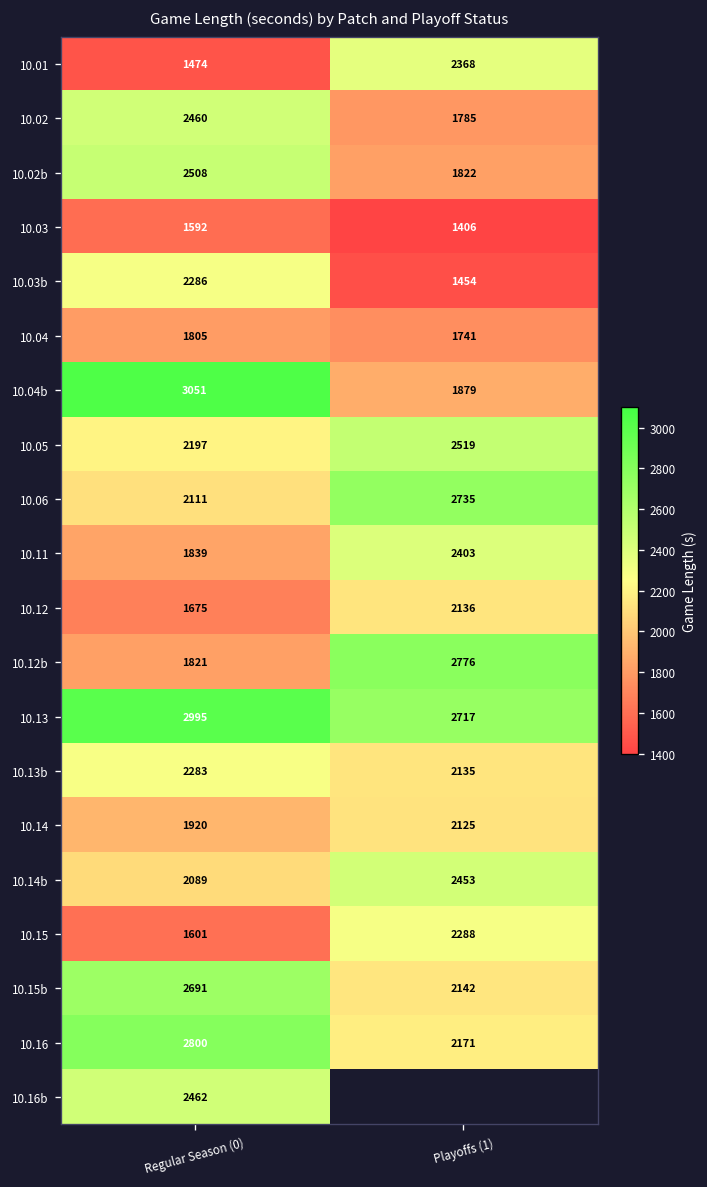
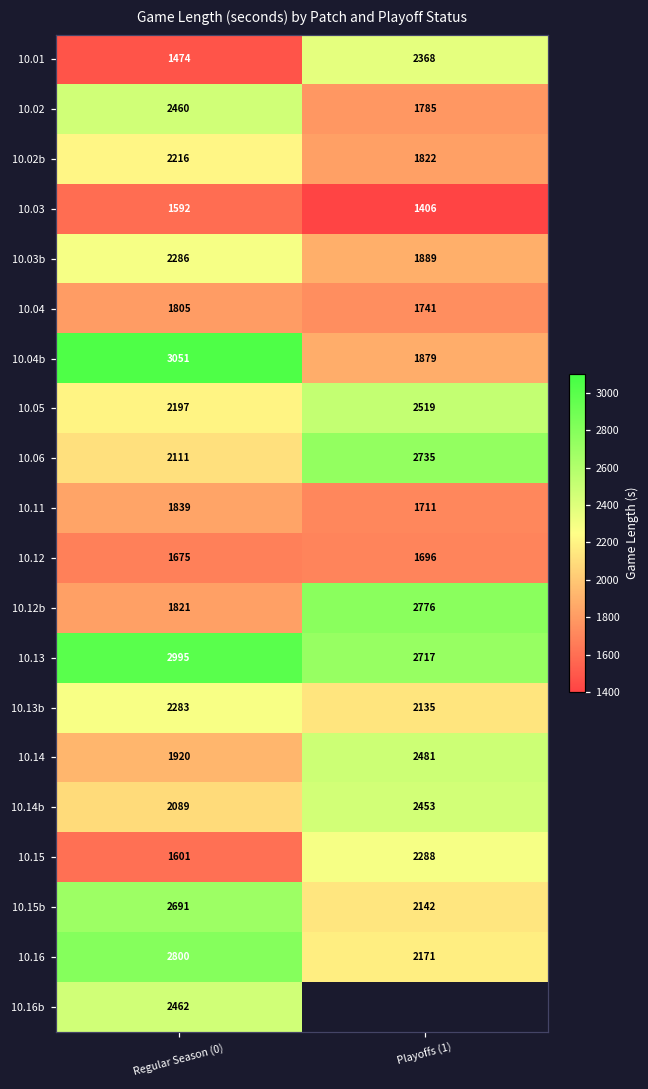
10.02b, Regular Season (0): 2508 -> 2216
10.03b, Playoffs (1): 1454 -> 1889
10.11, Playoffs (1): 2403 -> 1711
10.12, Playoffs (1): 2136 -> 1696
10.14, Playoffs (1): 2125 -> 2481
